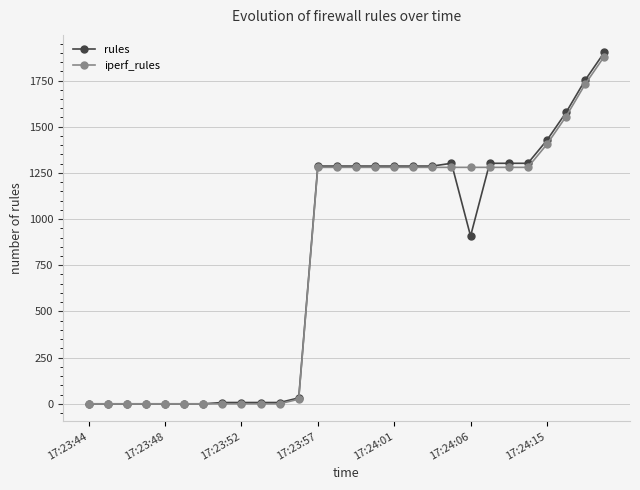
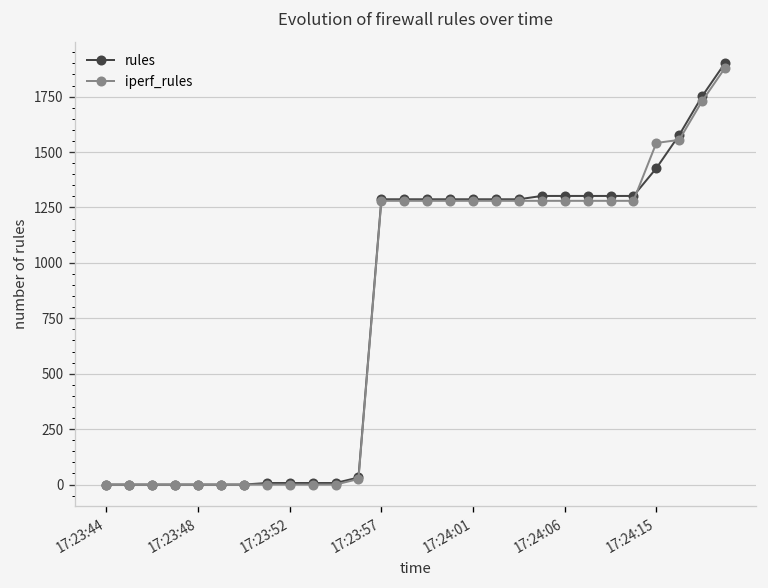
rules, 17:24:06: 910 -> 1300
iperf_rules, 17:24:15: 1410 -> 1540
